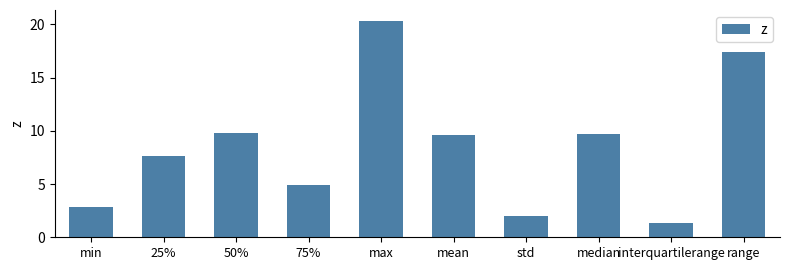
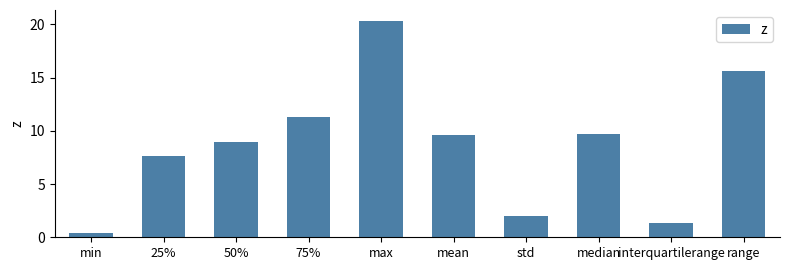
min: 2.9 -> 0.4
50%: 9.8 -> 9.0
75%: 4.9 -> 11.3
range: 17.4 -> 15.6
